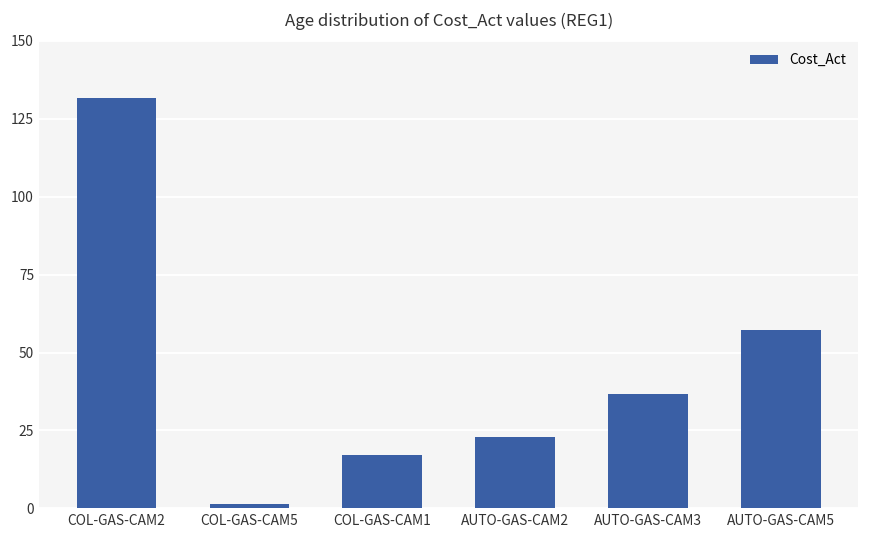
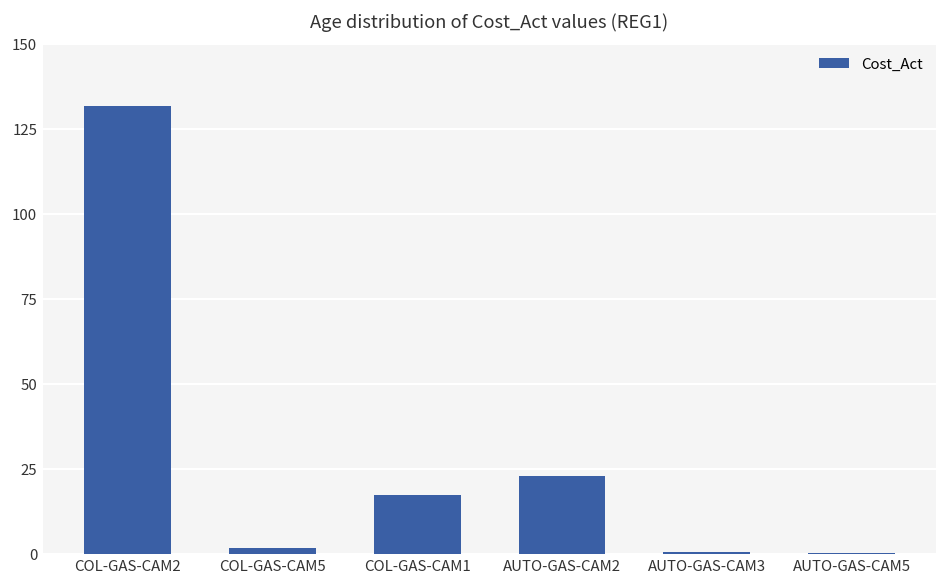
AUTO-GAS-CAM3: 37 -> 0
AUTO-GAS-CAM5: 57 -> 0
